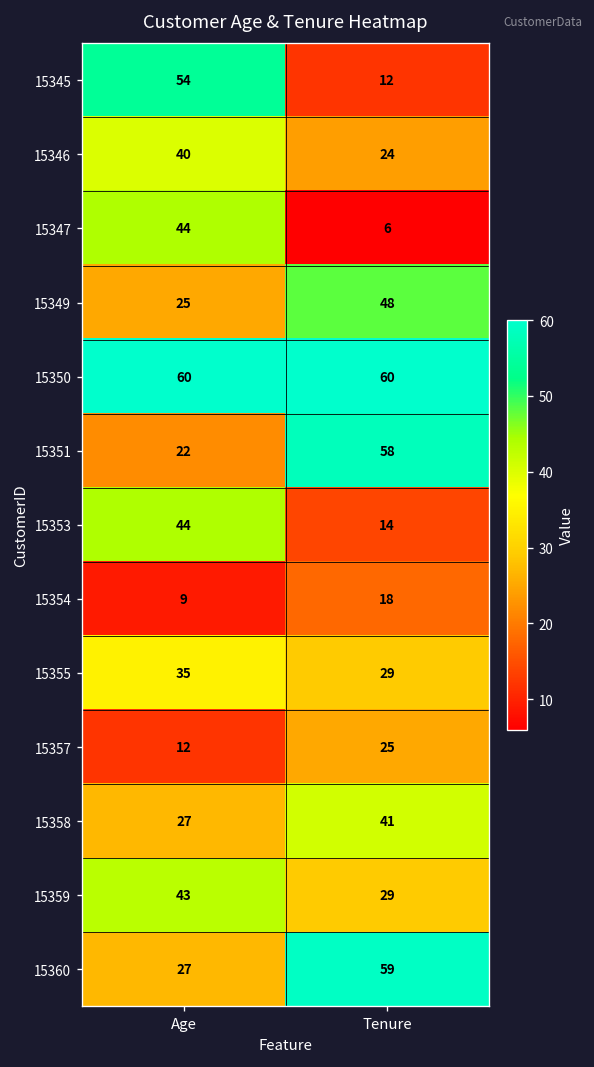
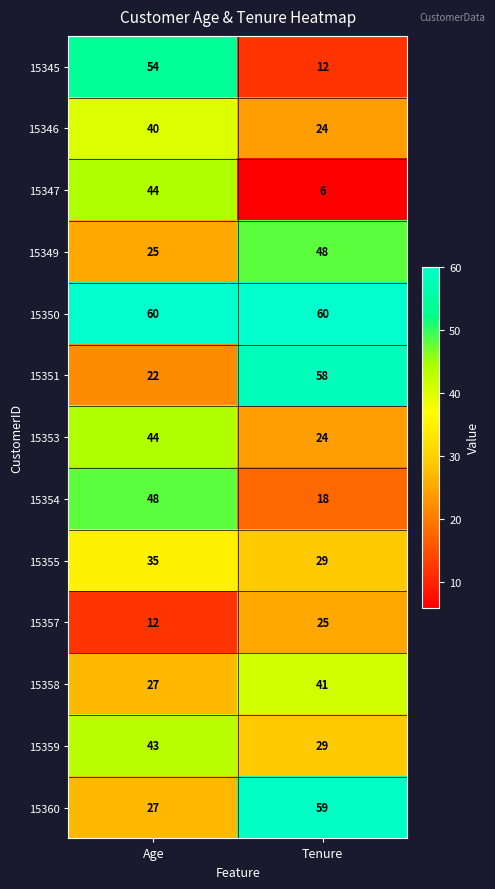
15353, Tenure: 14 -> 24
15354, Age: 9 -> 48
